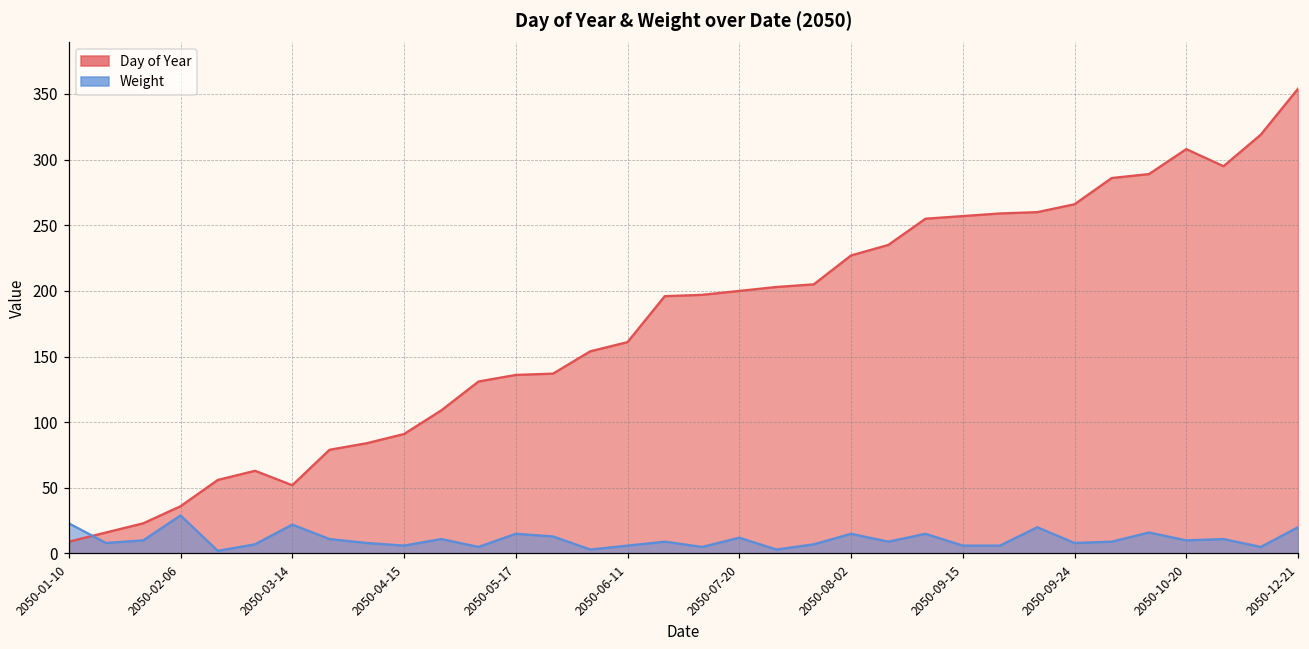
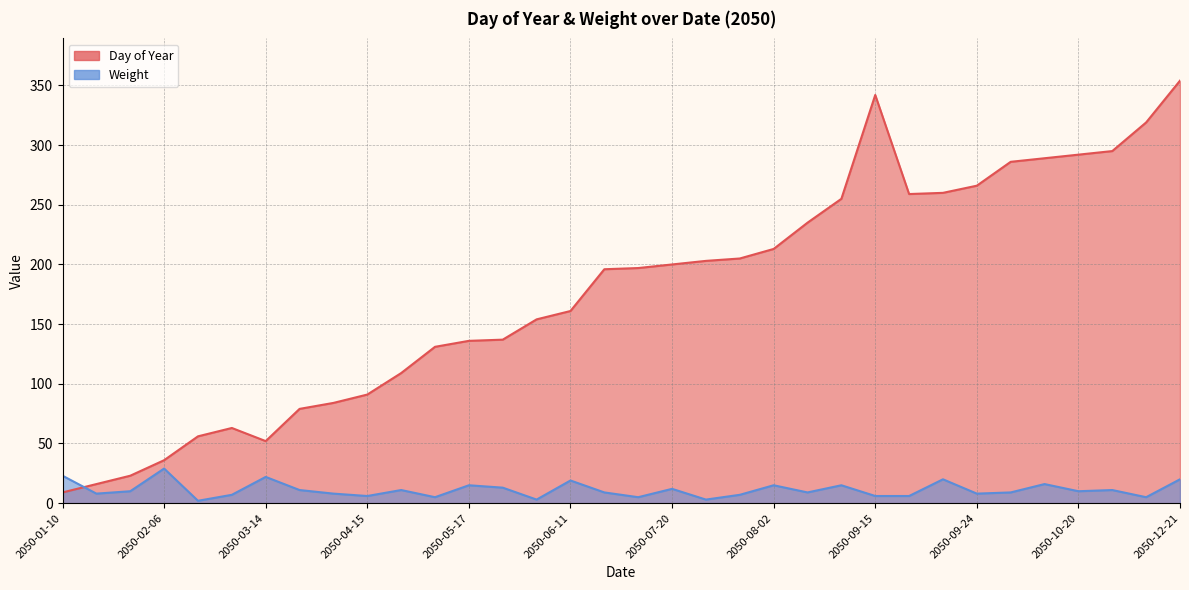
Weight, 2050-06-11: 6 -> 19
Day of Year, 2050-08-02: 227 -> 213
Day of Year, 2050-09-15: 257 -> 342
Day of Year, 2050-10-20: 308 -> 292
